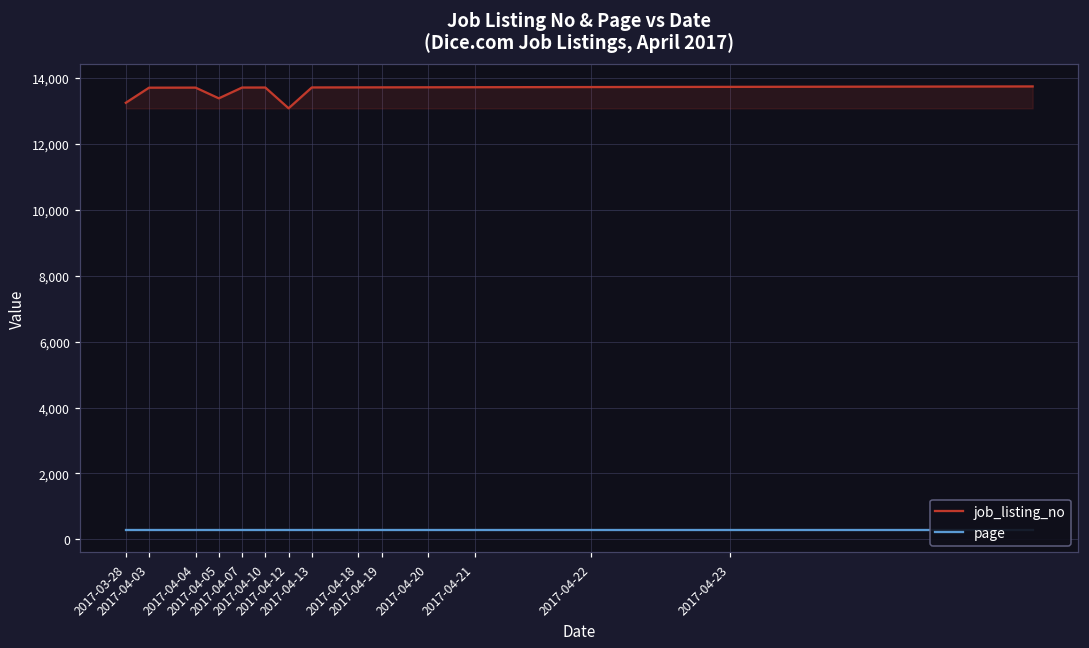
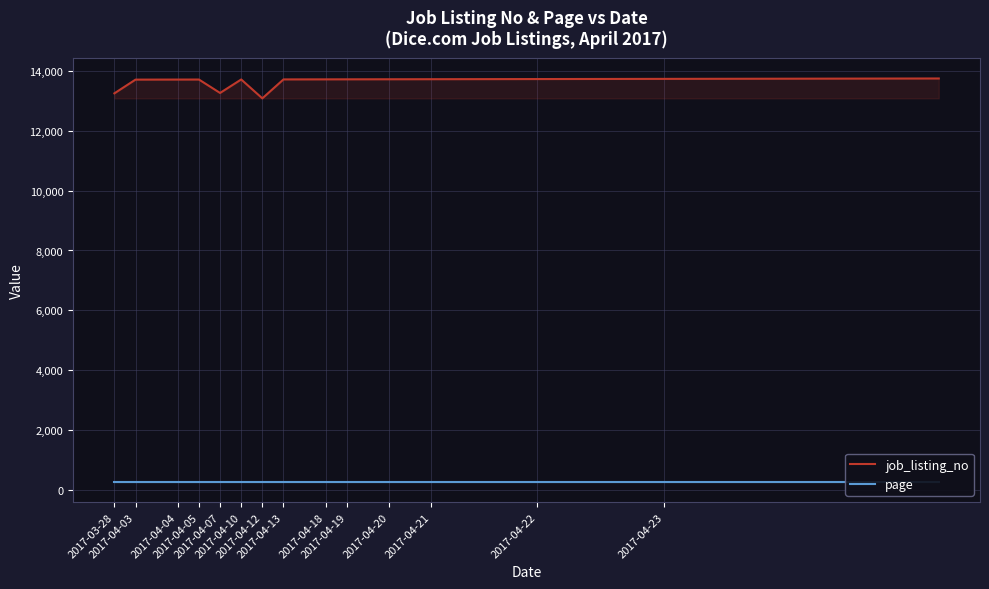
job_listing_no, 2017-04-05: 13,400 -> 13,700
job_listing_no, 2017-04-07: 13,700 -> 13,300
